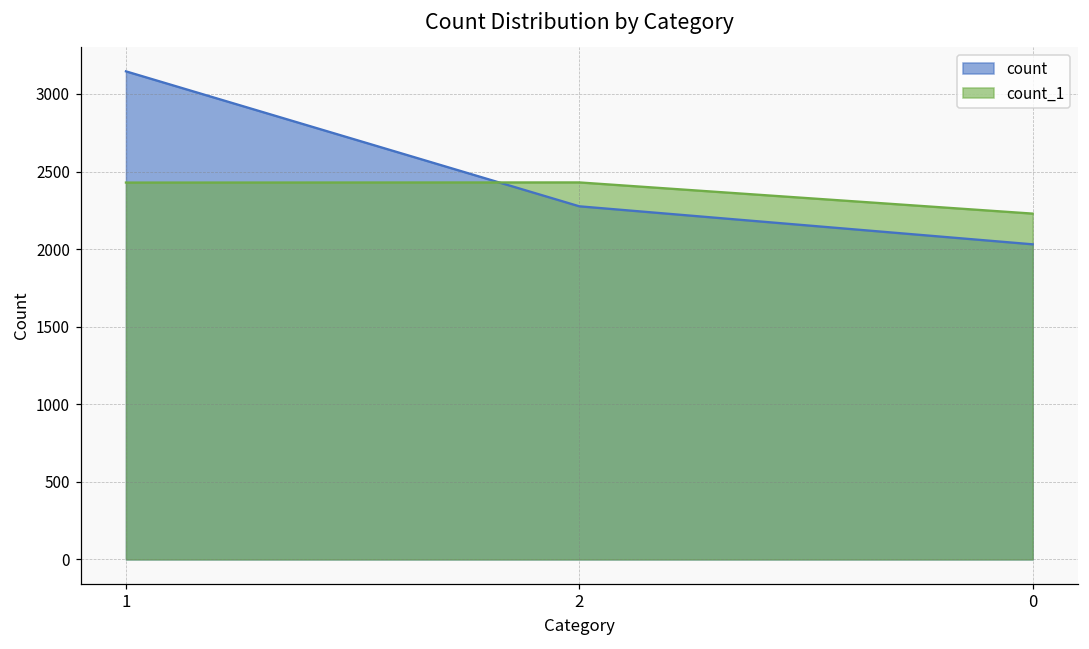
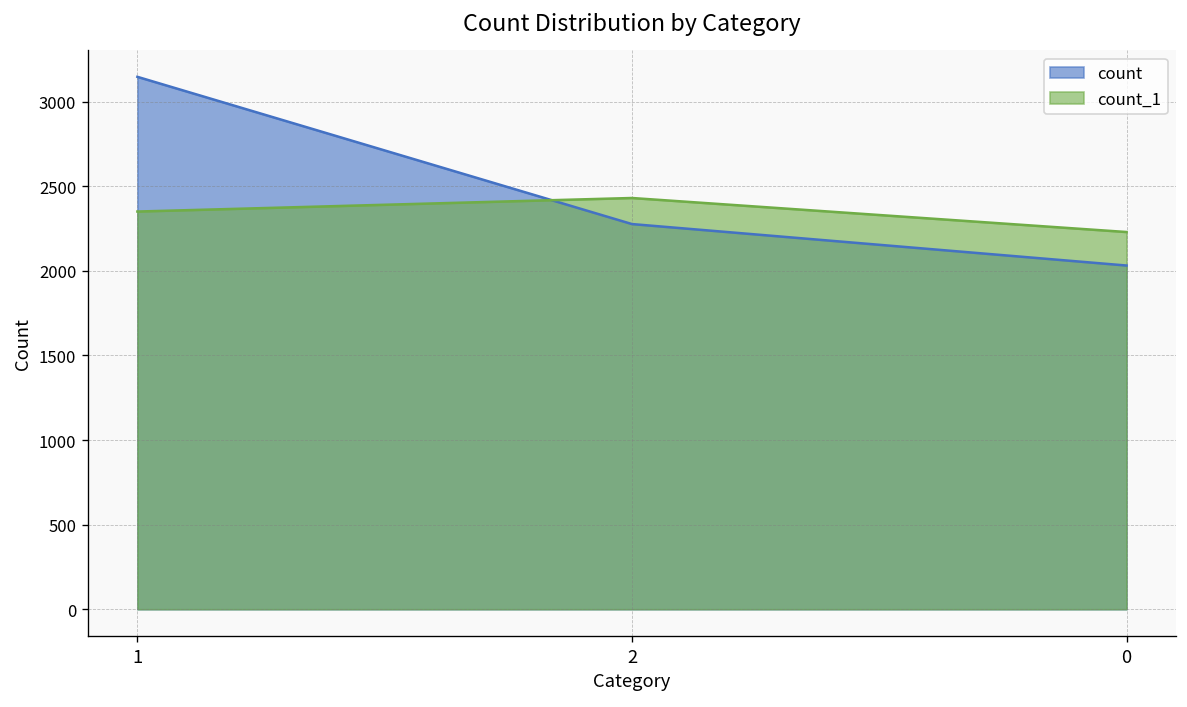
count_1, 1: 2430 -> 2350
